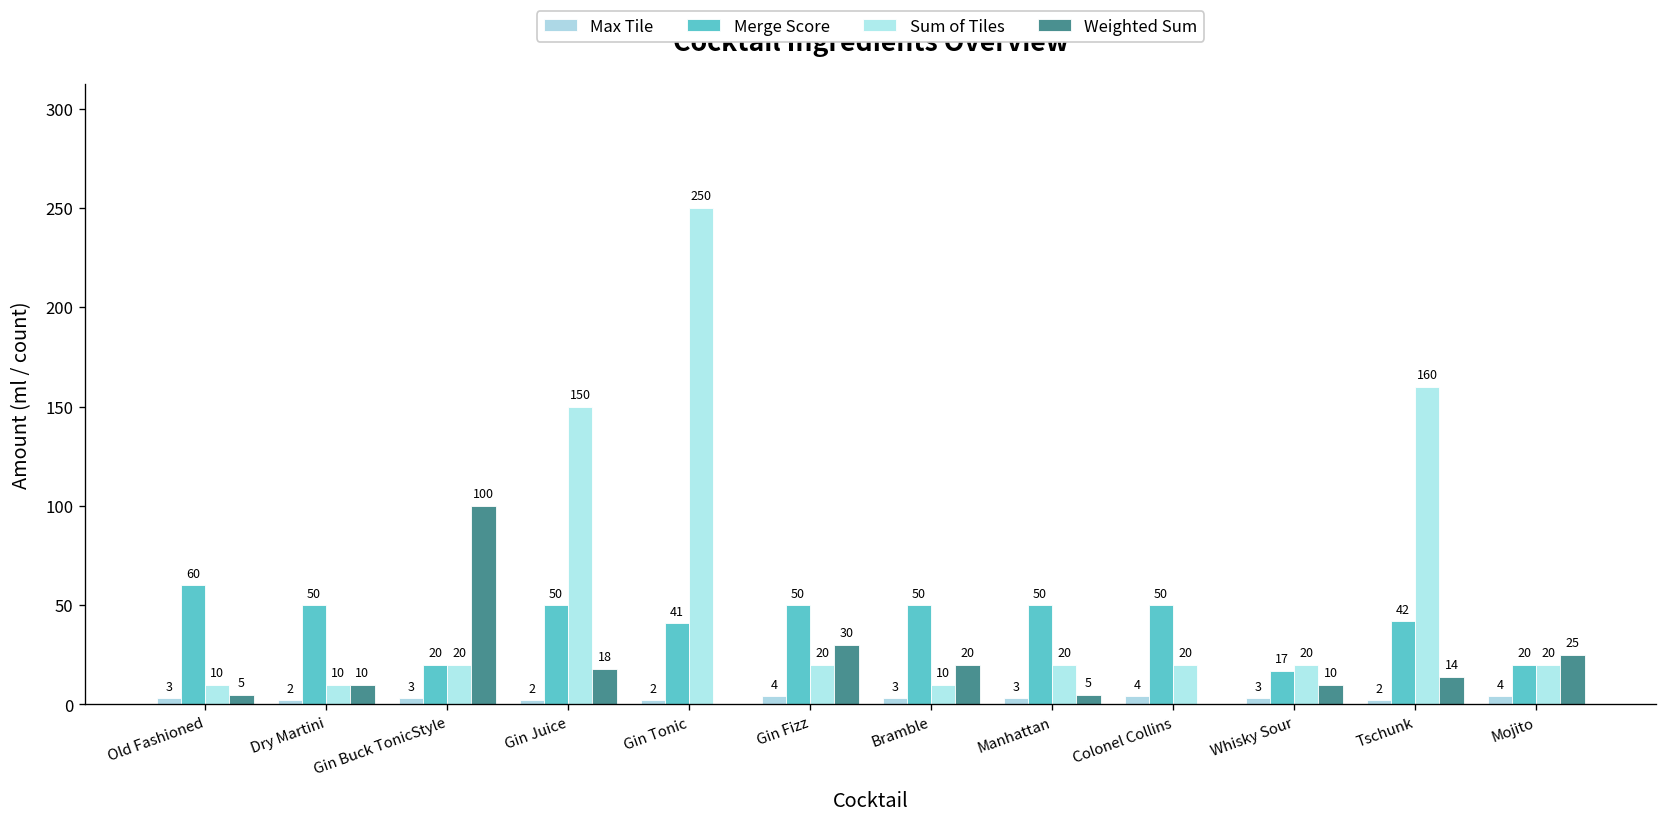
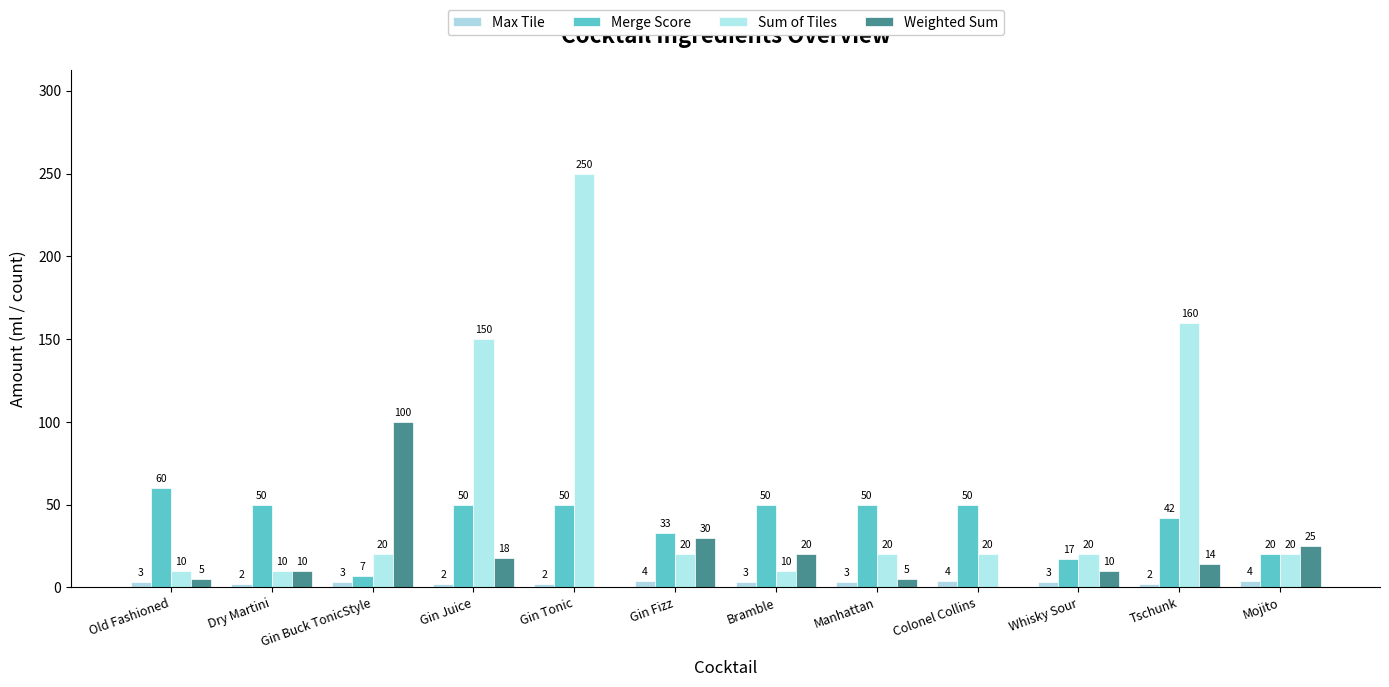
Merge Score, Gin Buck TonicStyle: 20 -> 7
Merge Score, Gin Tonic: 41 -> 50
Merge Score, Gin Fizz: 50 -> 33
